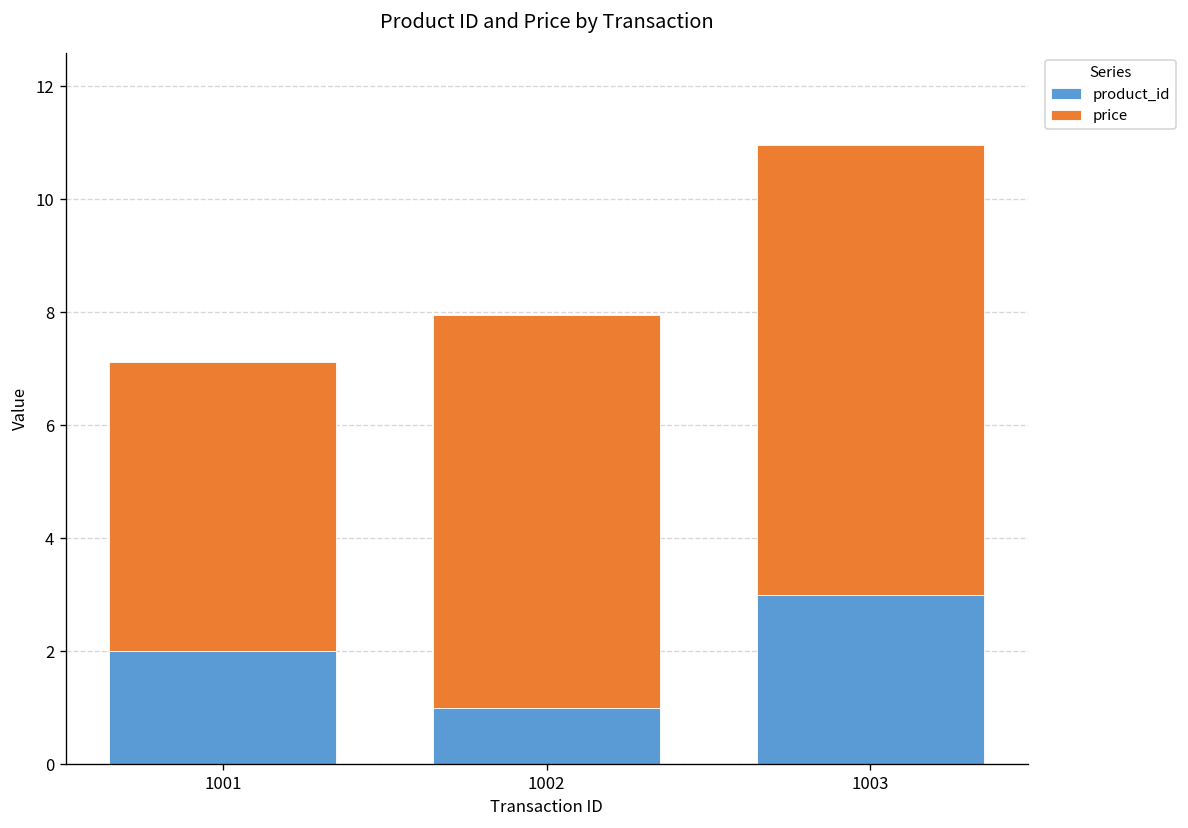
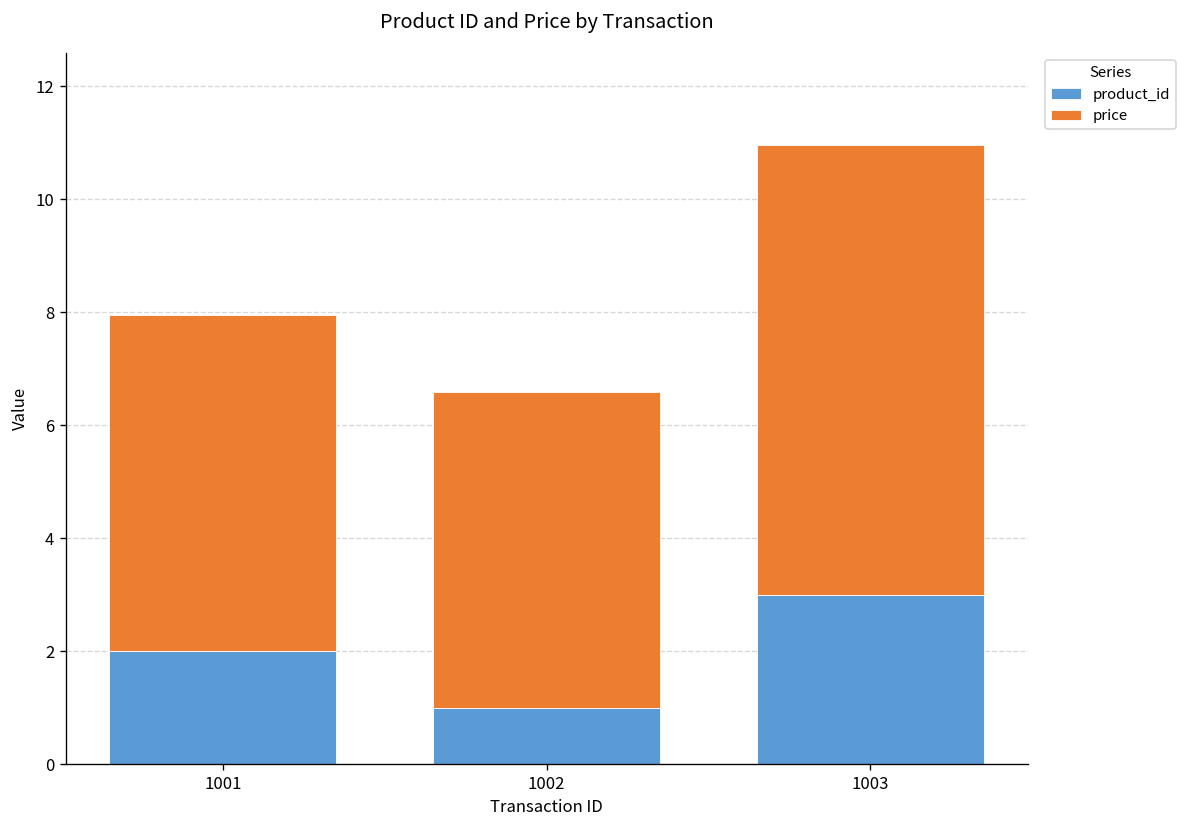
price, 1001: 5.1 -> 6.0
price, 1002: 6.9 -> 5.6
